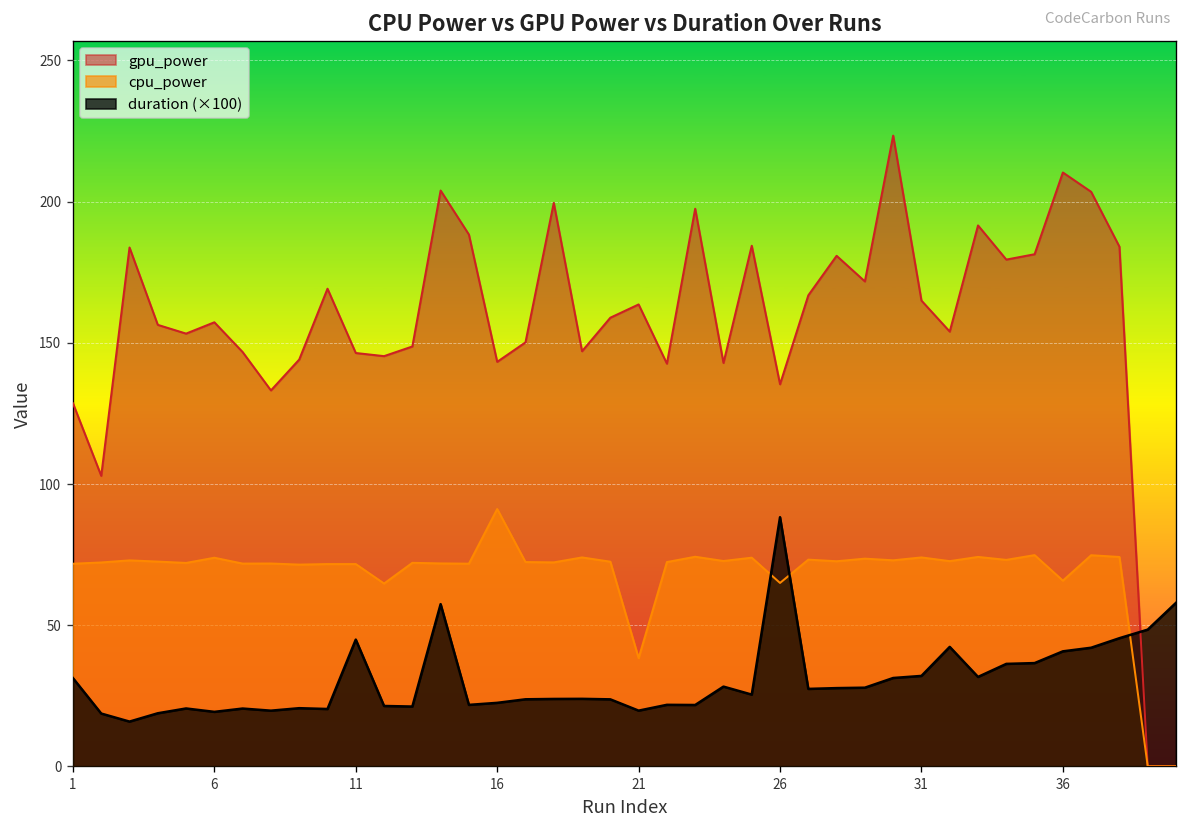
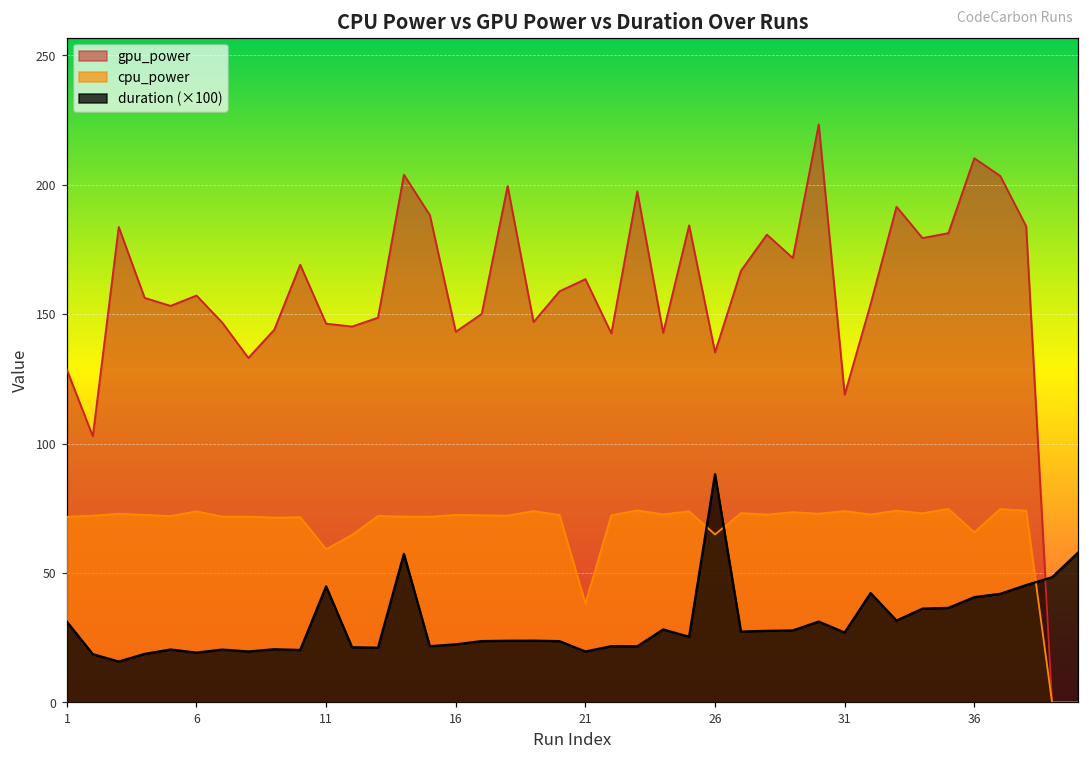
cpu_power, 11: 72 -> 59
cpu_power, 16: 91 -> 72
gpu_power, 31: 165 -> 119
duration (×100), 31: 32 -> 27
